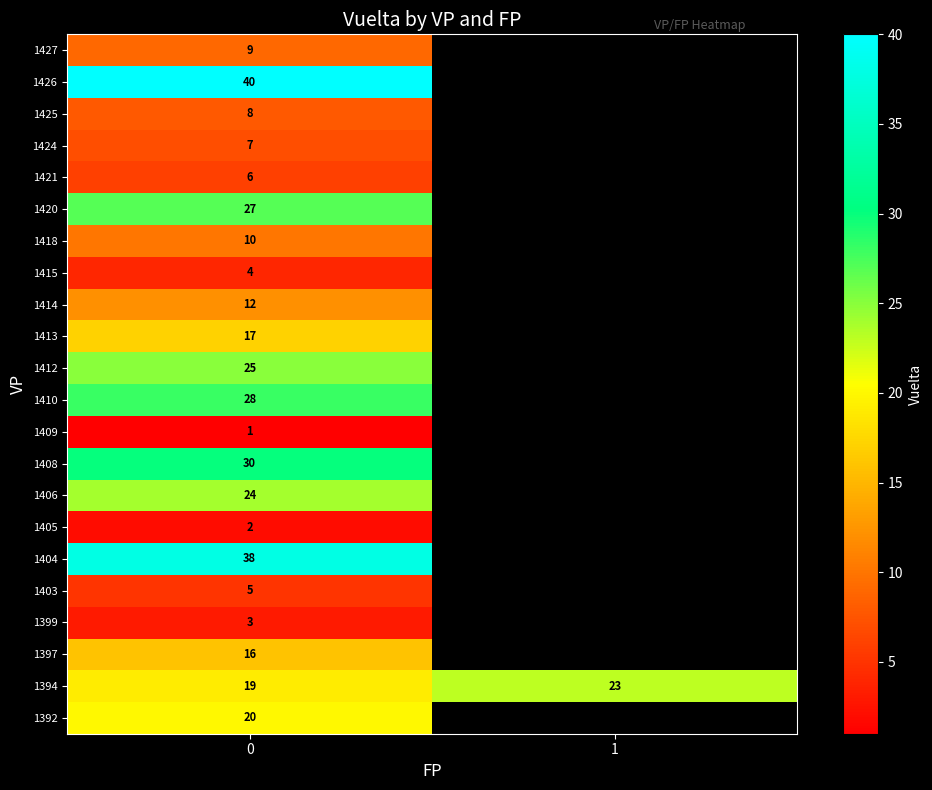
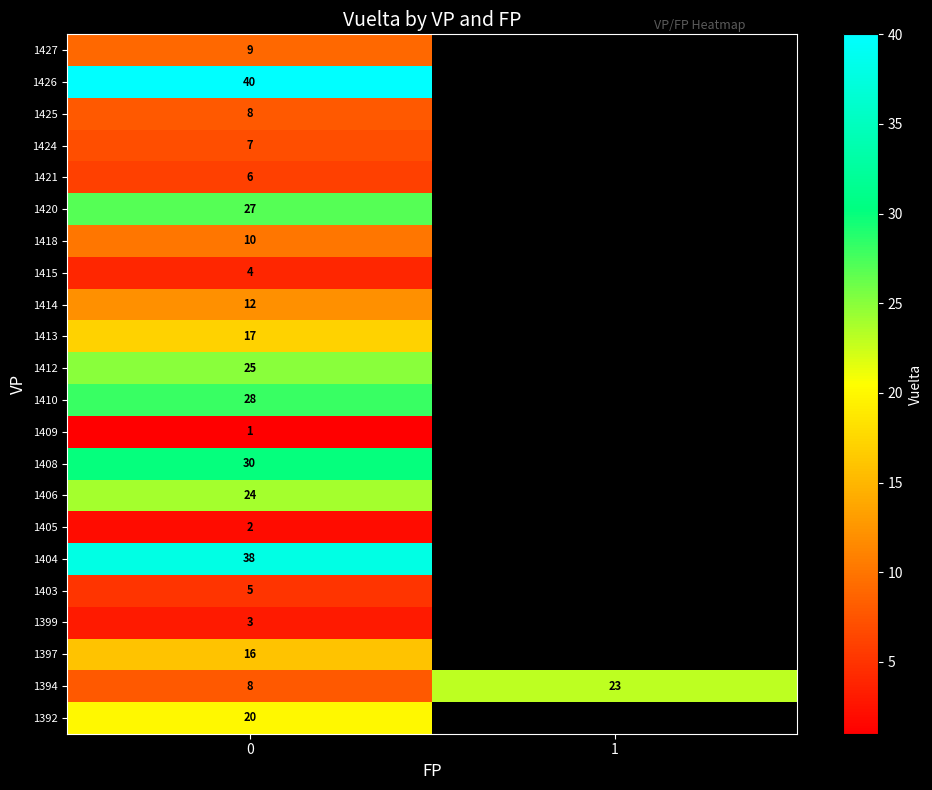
1394, 0: 19 -> 8
